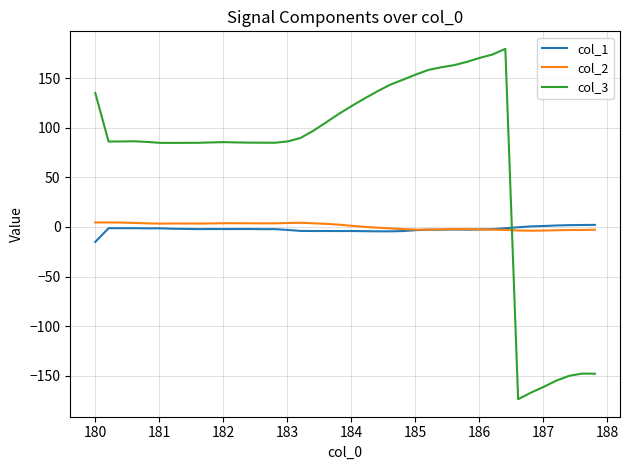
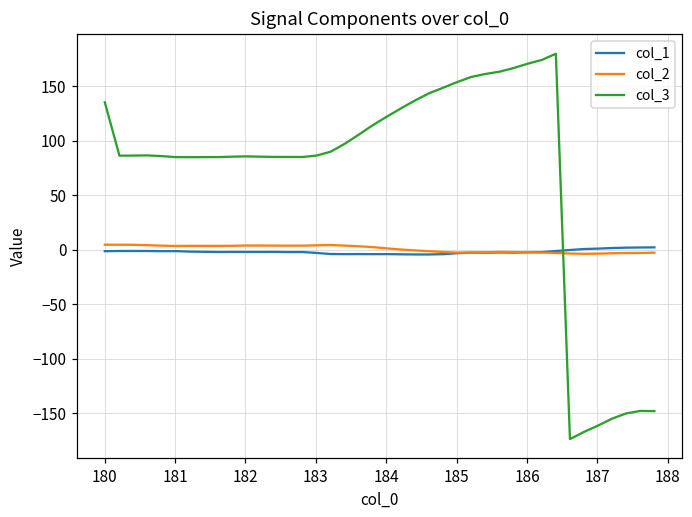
col_1, 180: -20 -> 0
